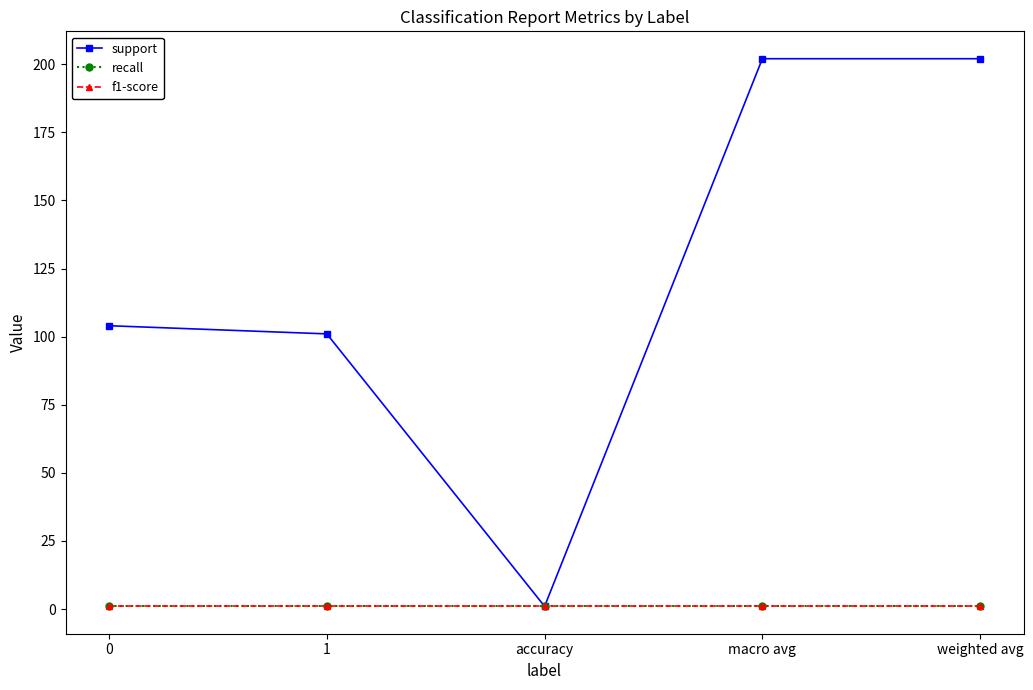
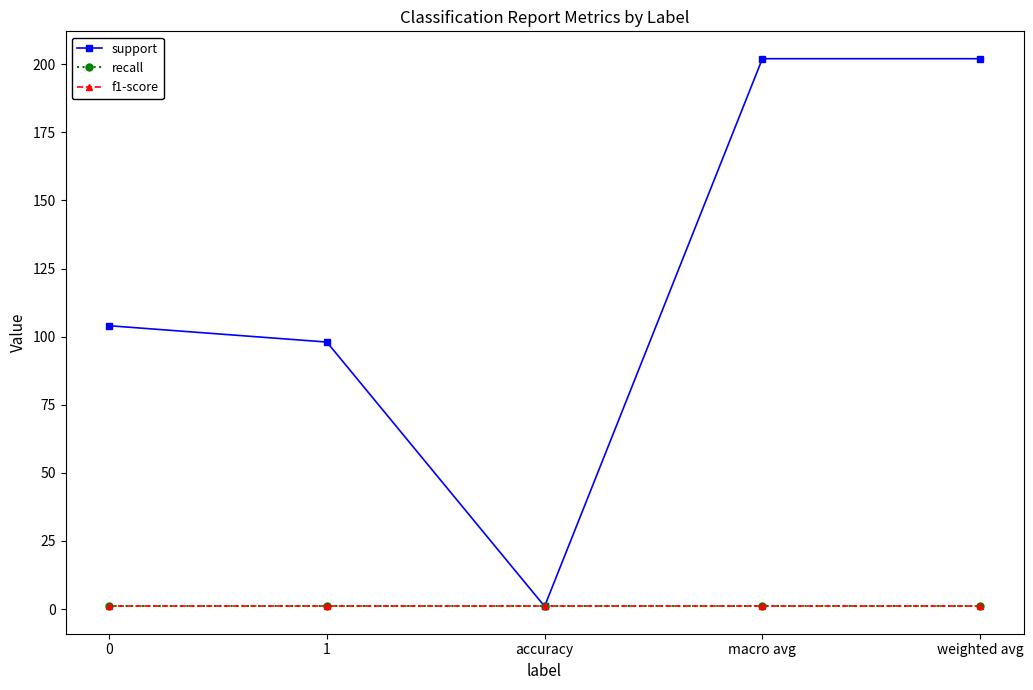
support, 1: 101 -> 98
